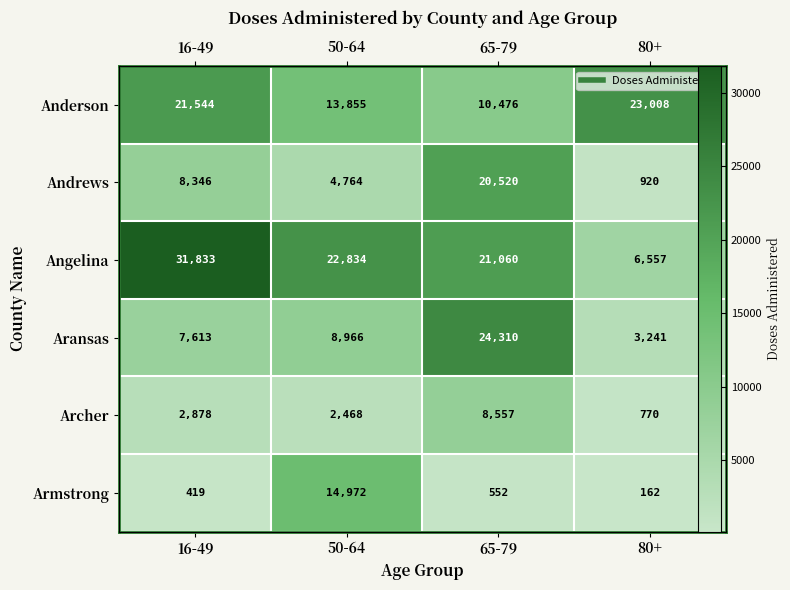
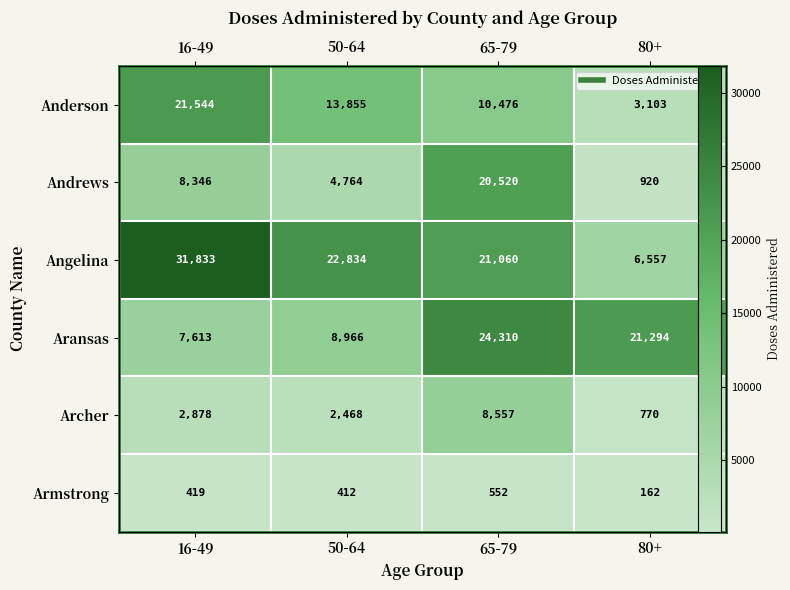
Anderson, 80+: 23,008 -> 3,103
Aransas, 80+: 3,241 -> 21,294
Armstrong, 50-64: 14,972 -> 412
